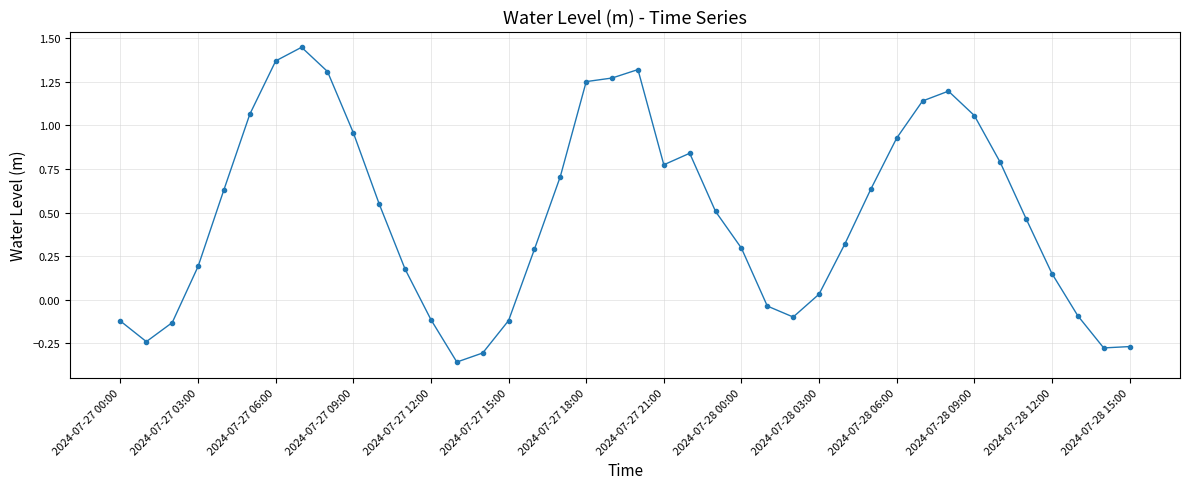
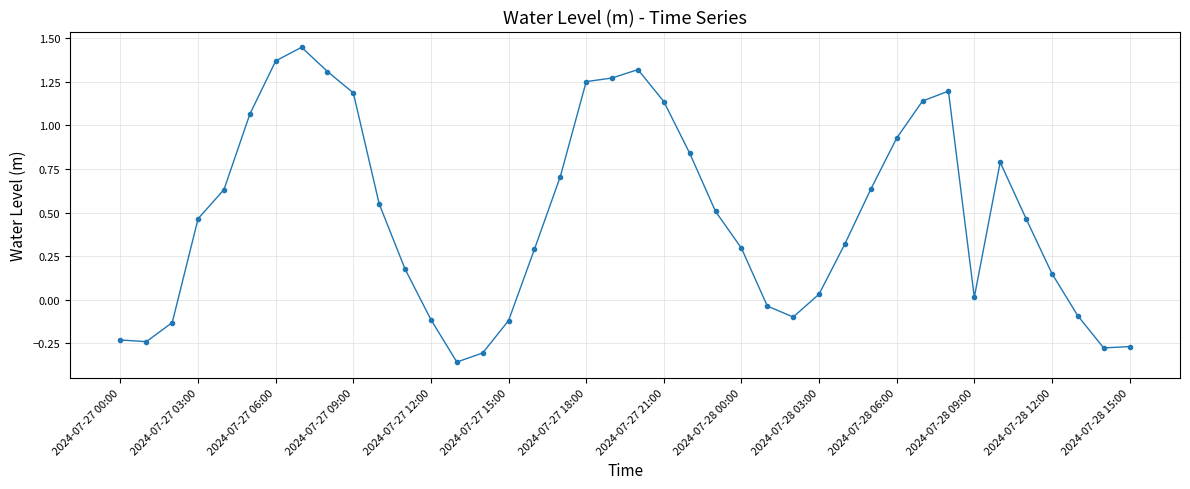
2024-07-27 00:00: -0.12 -> -0.23
2024-07-27 03:00: 0.19 -> 0.46
2024-07-27 09:00: 0.96 -> 1.19
2024-07-27 21:00: 0.77 -> 1.14
2024-07-28 09:00: 1.06 -> 0.01
